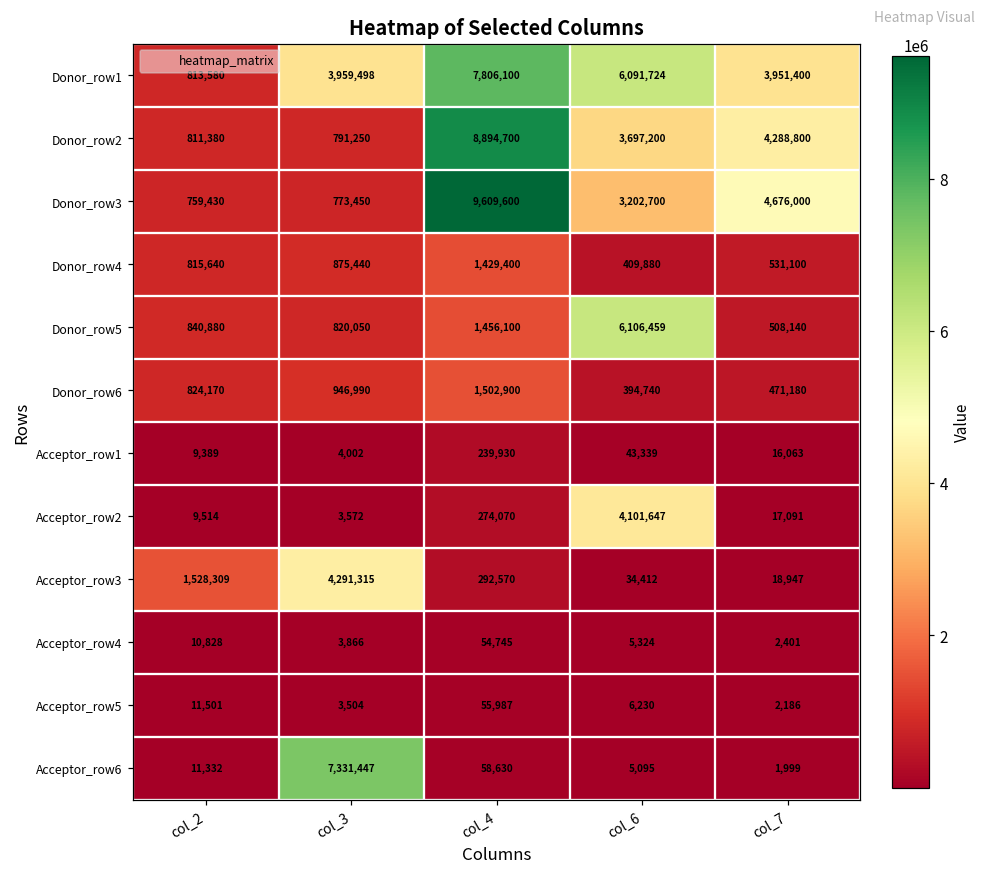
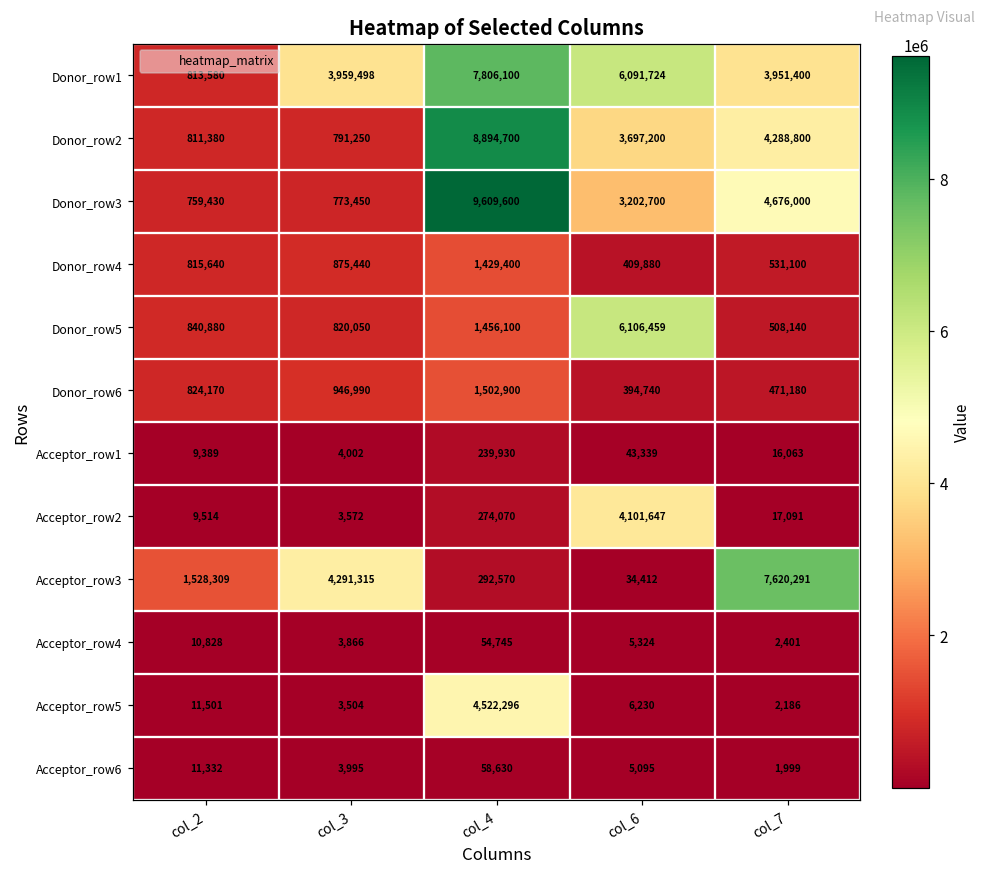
Acceptor_row3, col_7: 18,947 -> 7,620,291
Acceptor_row5, col_4: 55,987 -> 4,522,296
Acceptor_row6, col_3: 7,331,447 -> 3,995
